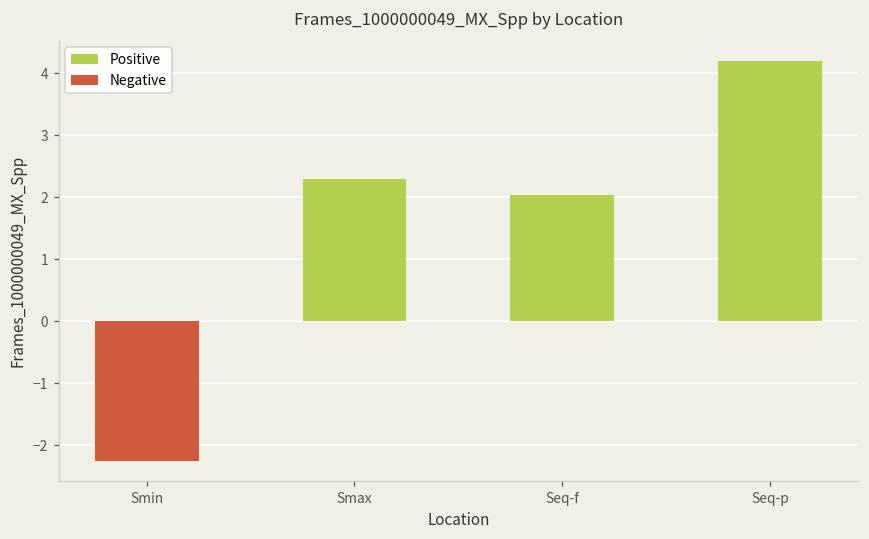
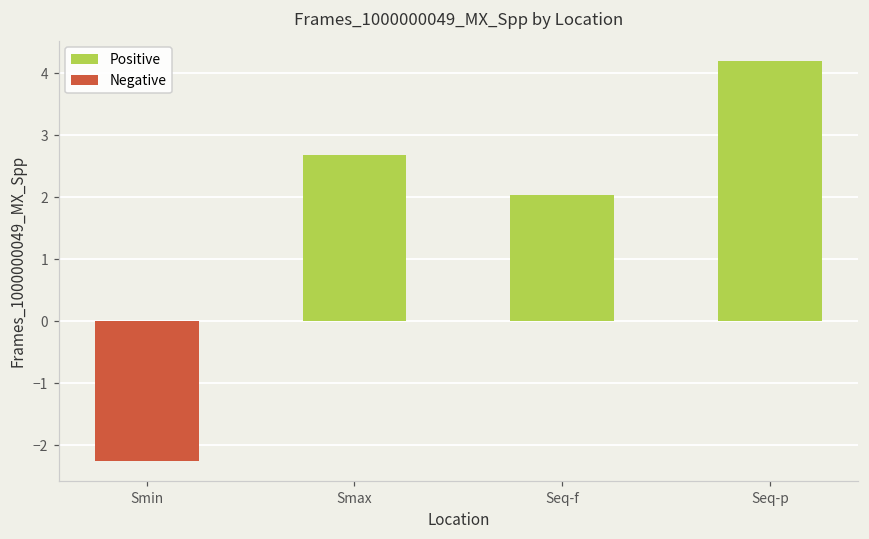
Smax: 2.3 -> 2.7
